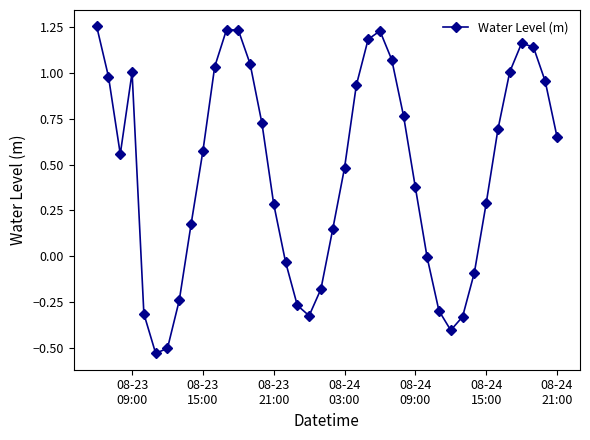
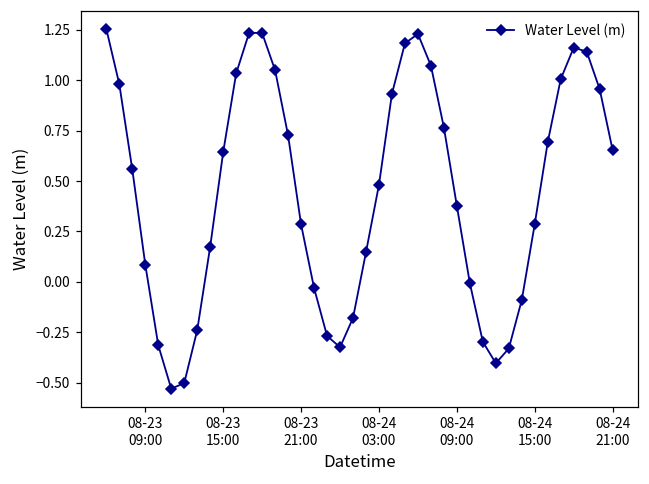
08-23 09:00: 1.00 -> 0.09
08-23 15:00: 0.57 -> 0.64
